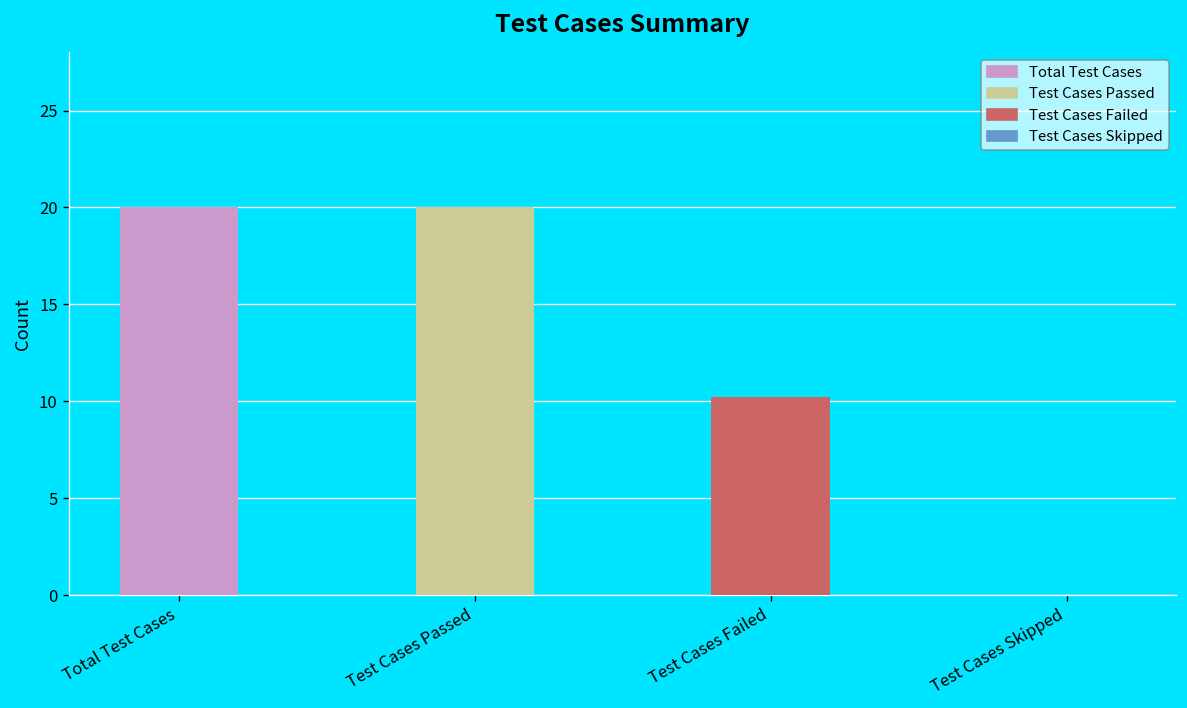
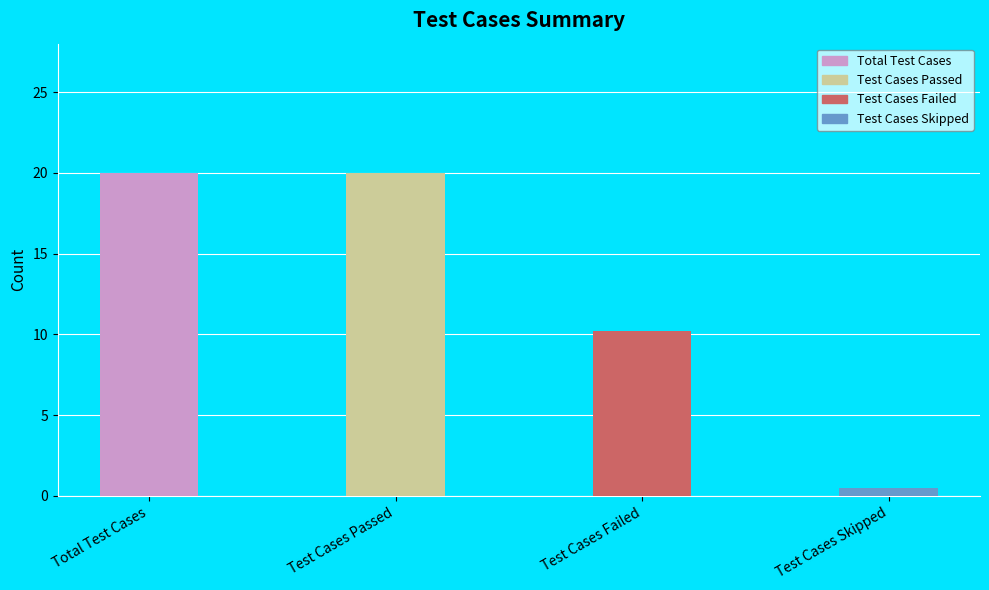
Test Cases Skipped: 0.0 -> 0.5
